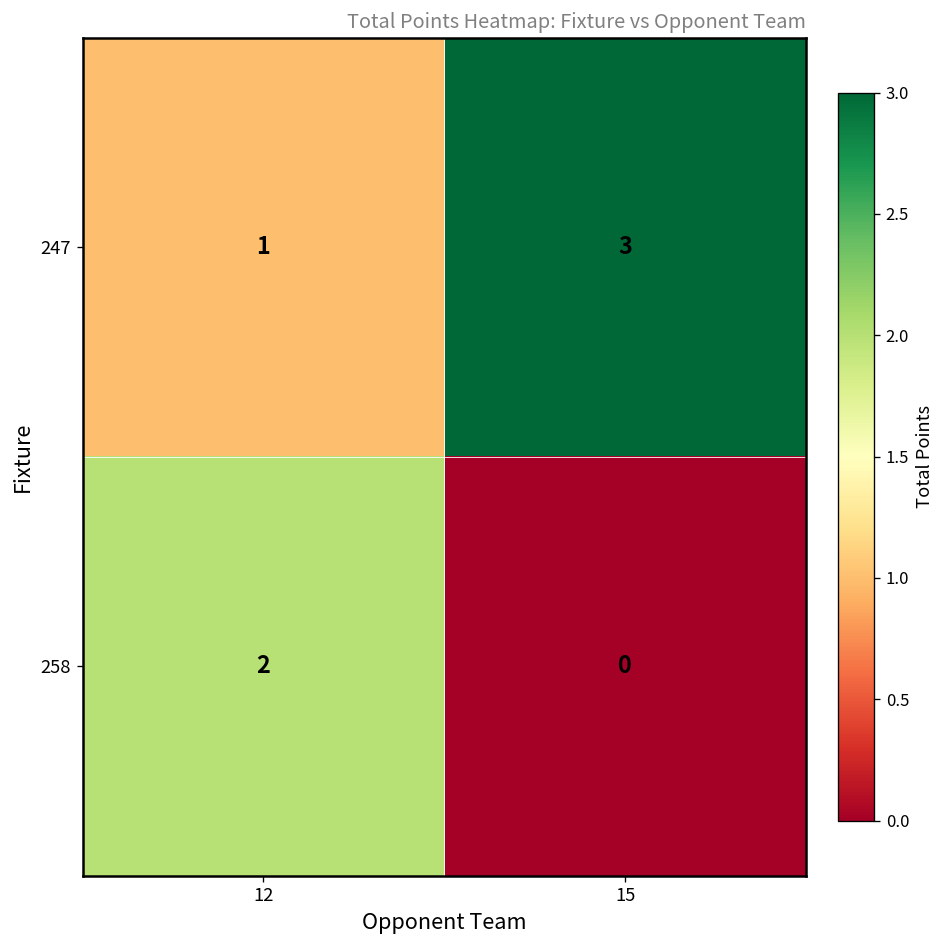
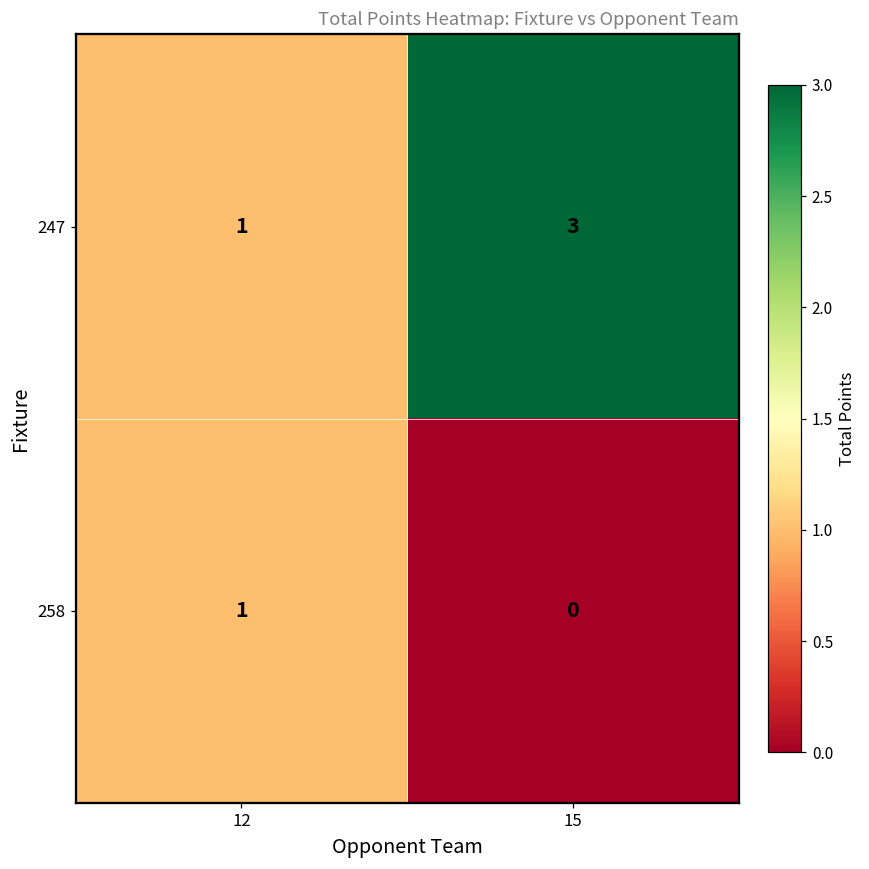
258, 12: 2 -> 1
